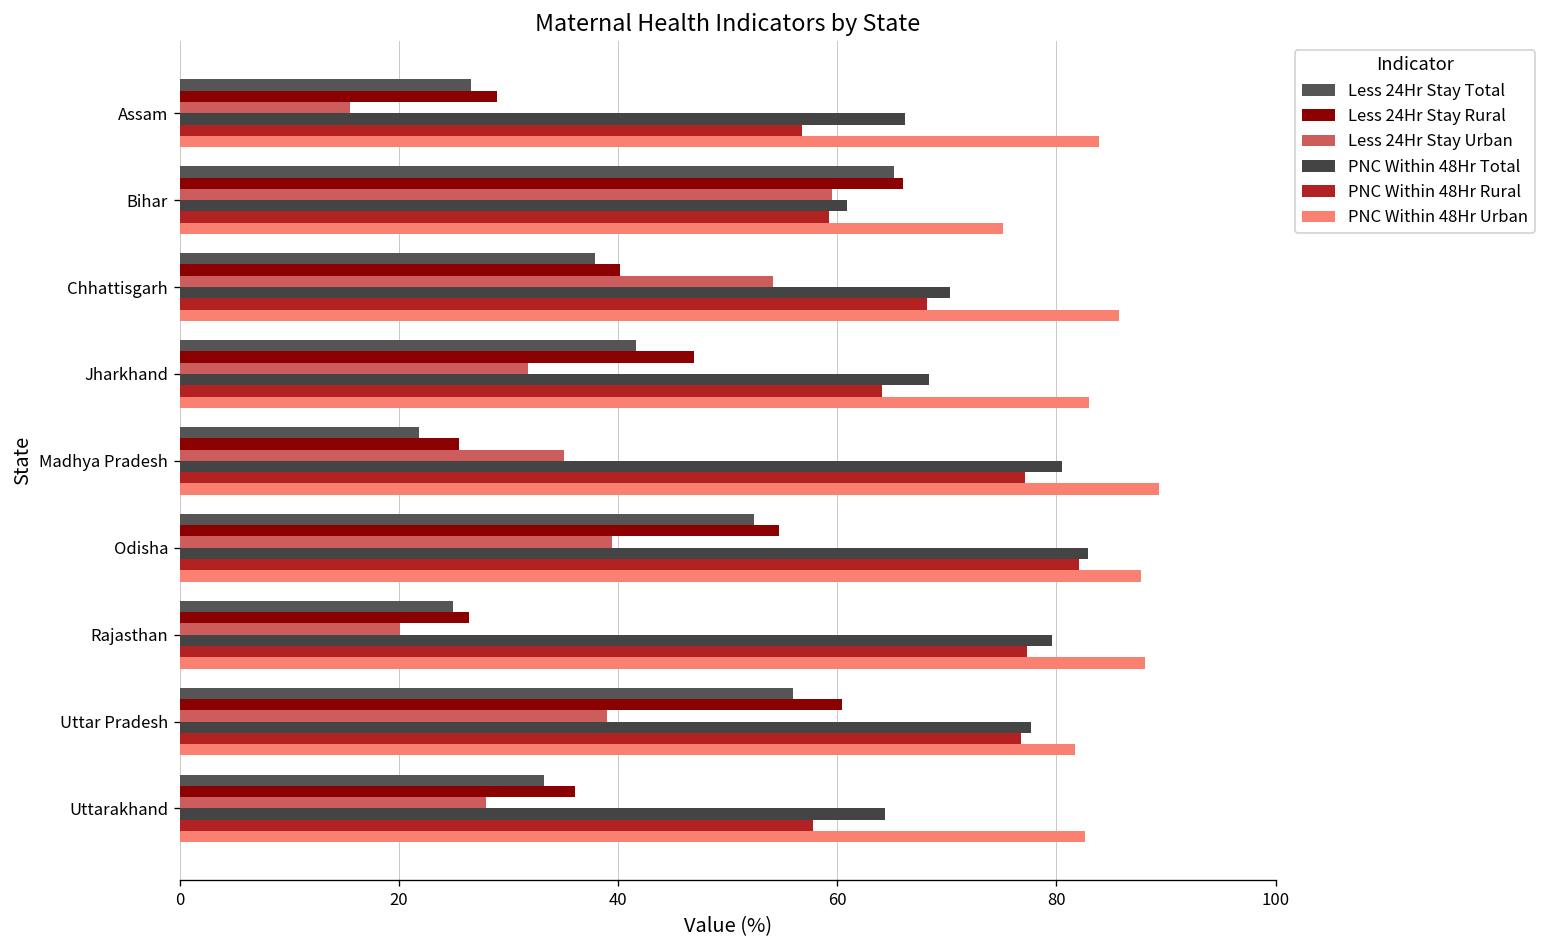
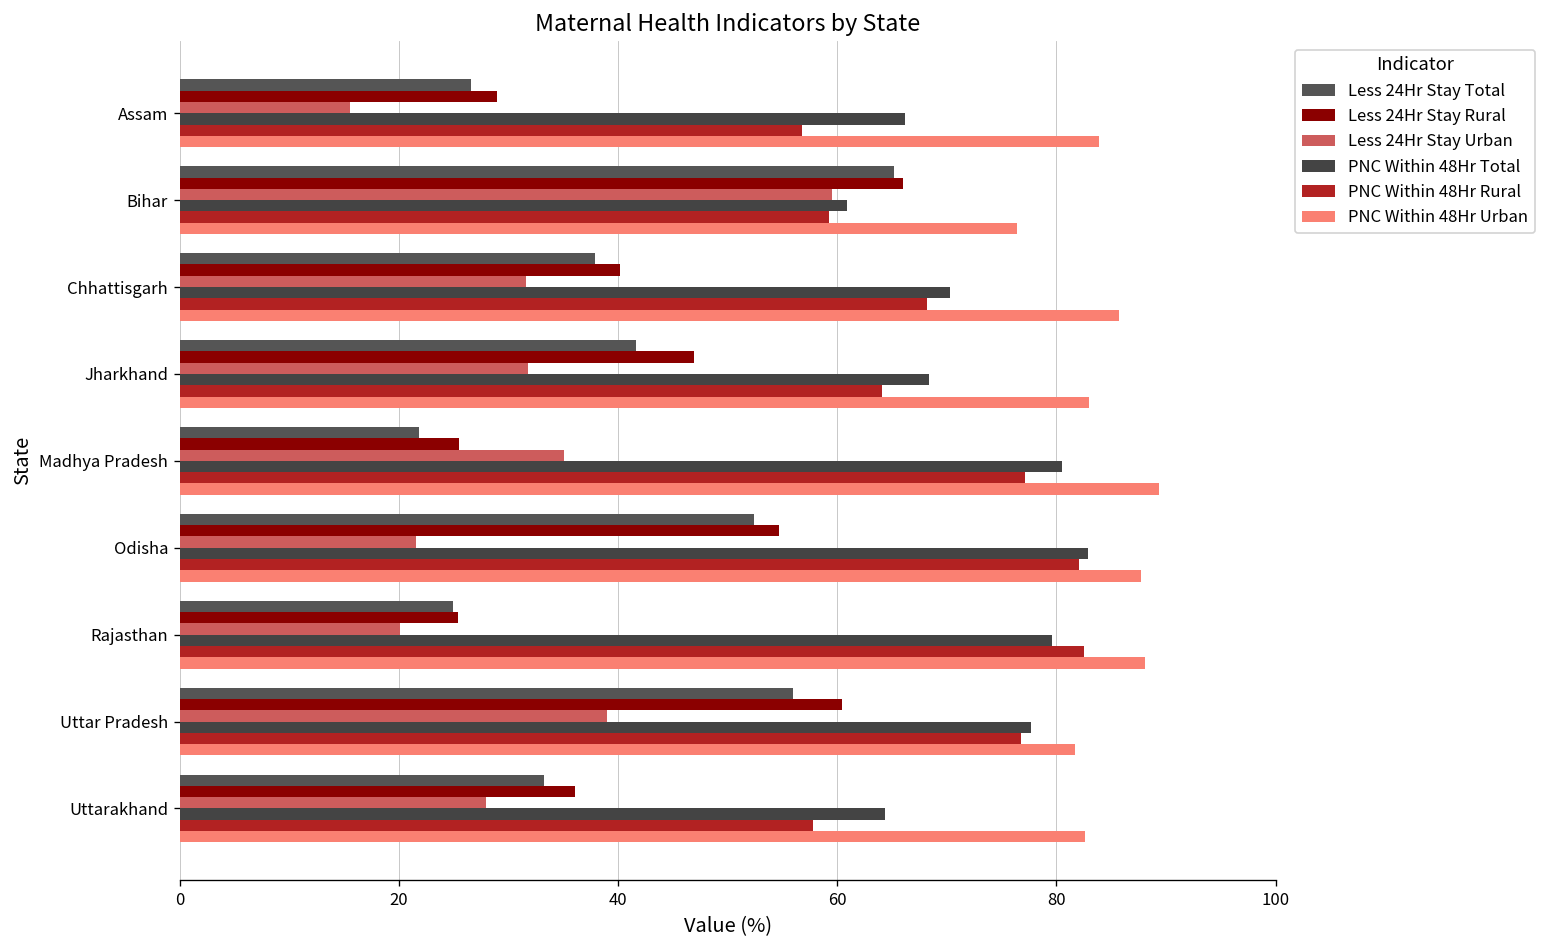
PNC Within 48Hr Urban, Bihar: 75 -> 76
Less 24Hr Stay Urban, Chhattisgarh: 54 -> 32
Less 24Hr Stay Urban, Odisha: 39 -> 22
Less 24Hr Stay Rural, Rajasthan: 26 -> 25
PNC Within 48Hr Rural, Rajasthan: 77 -> 83
